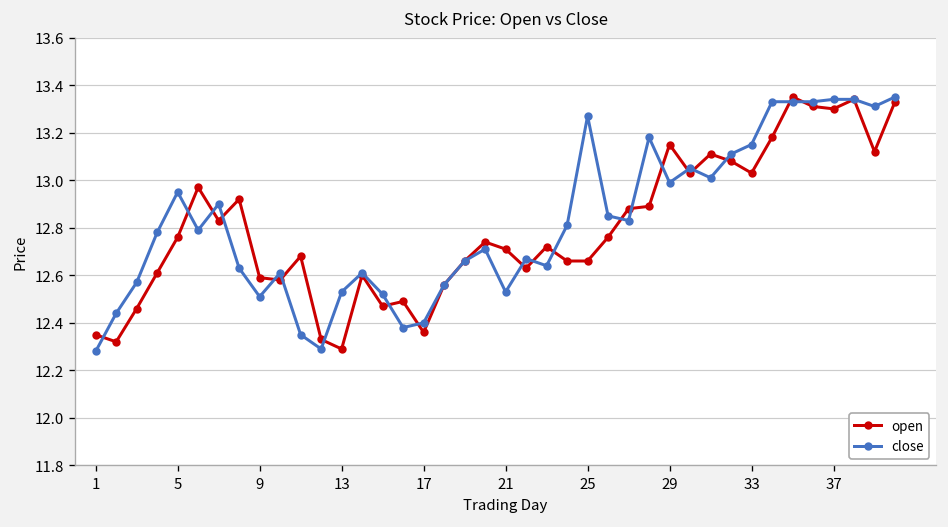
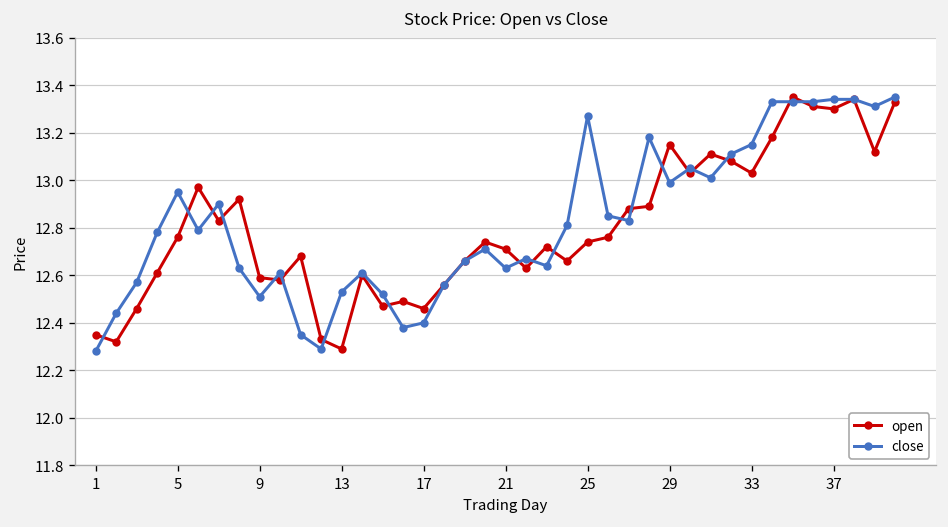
open, 17: 12.36 -> 12.46
close, 21: 12.53 -> 12.63
open, 25: 12.66 -> 12.74
